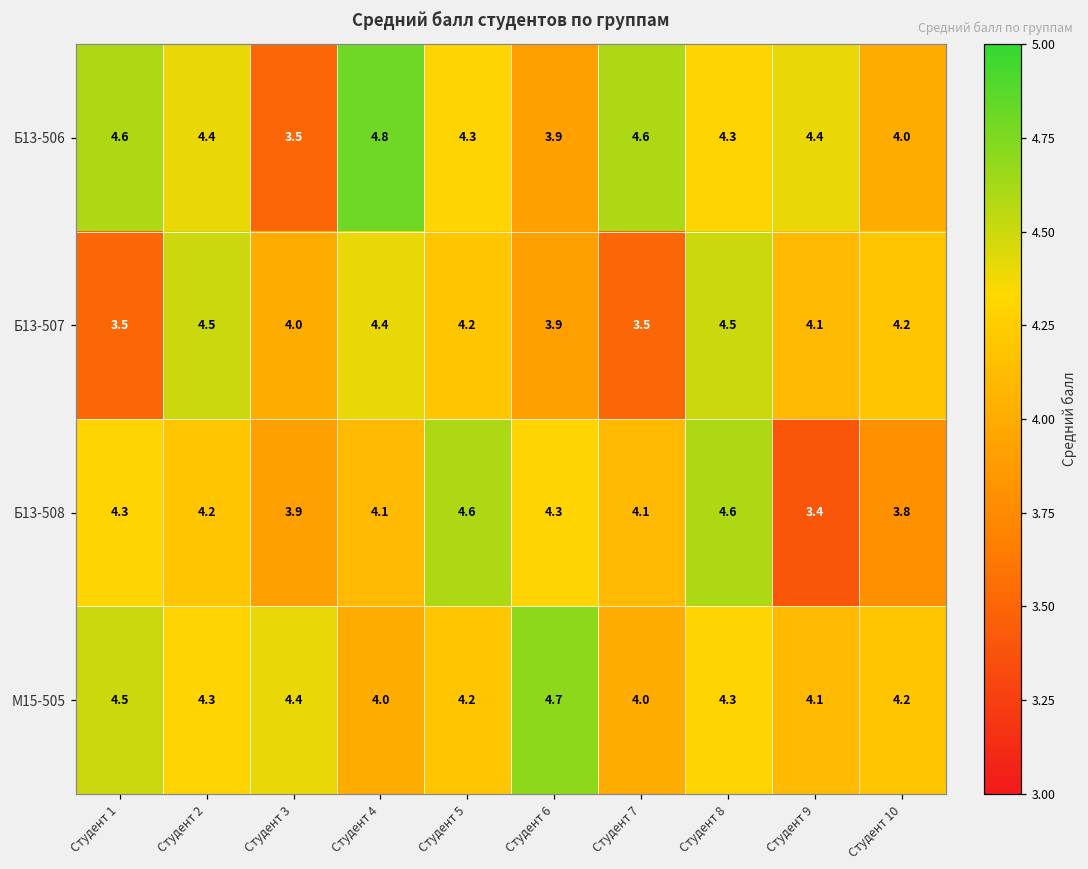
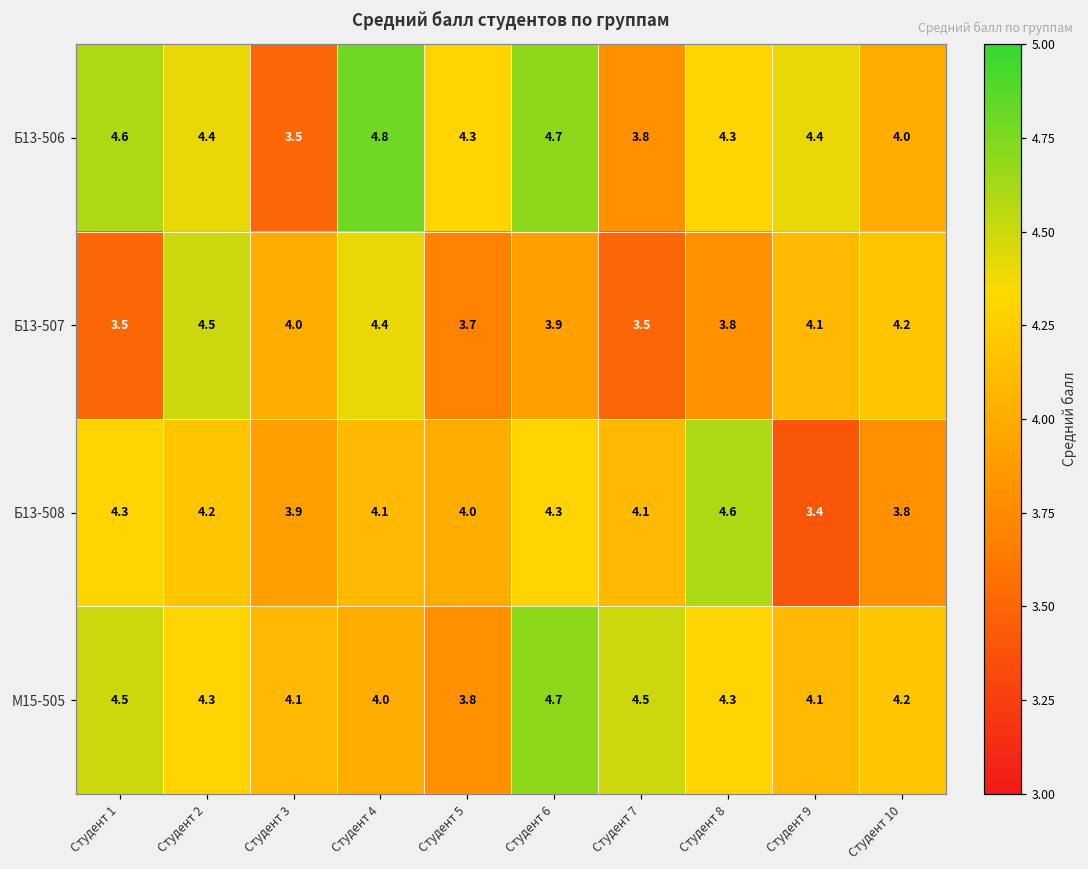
Б13-506, Студент 6: 3.9 -> 4.7
Б13-506, Студент 7: 4.6 -> 3.8
Б13-507, Студент 5: 4.2 -> 3.7
Б13-507, Студент 8: 4.5 -> 3.8
Б13-508, Студент 5: 4.6 -> 4.0
М15-505, Студент 3: 4.4 -> 4.1
М15-505, Студент 5: 4.2 -> 3.8
М15-505, Студент 7: 4.0 -> 4.5
